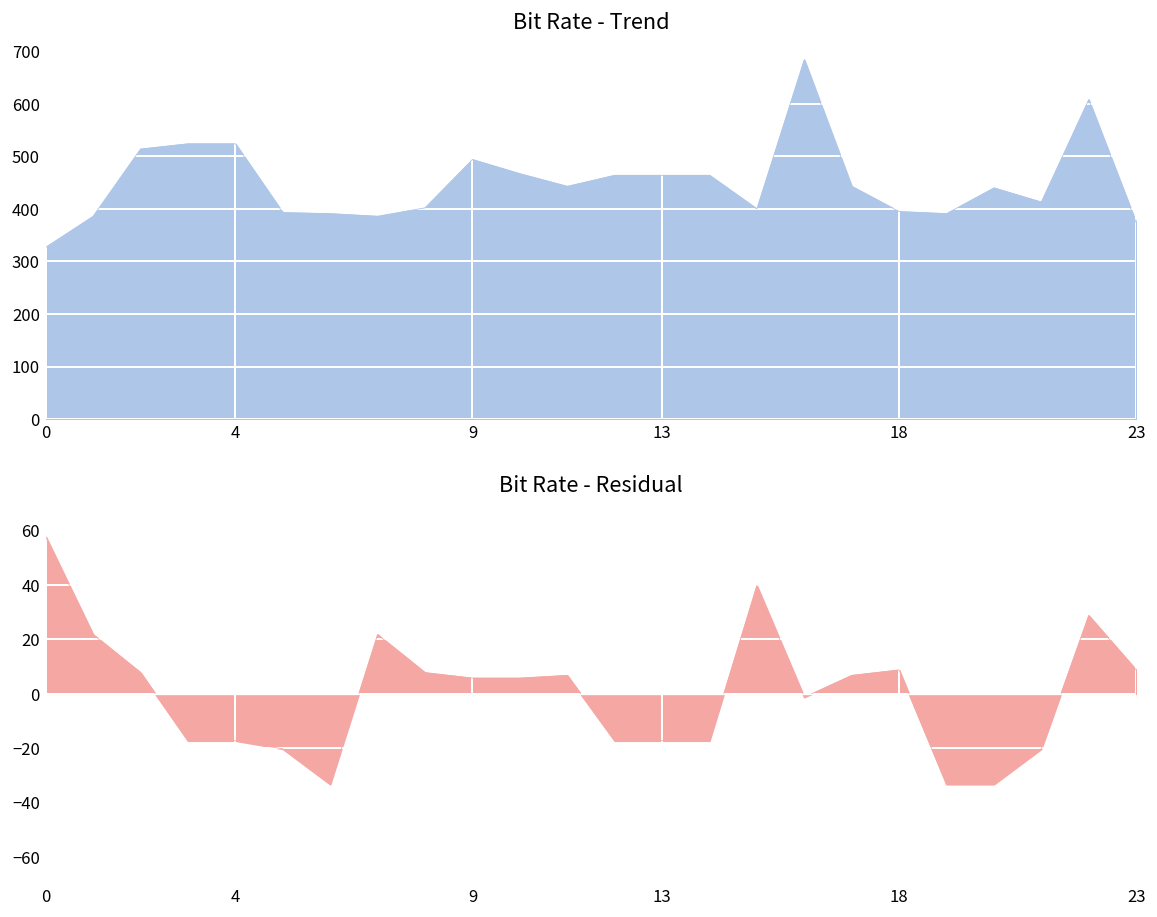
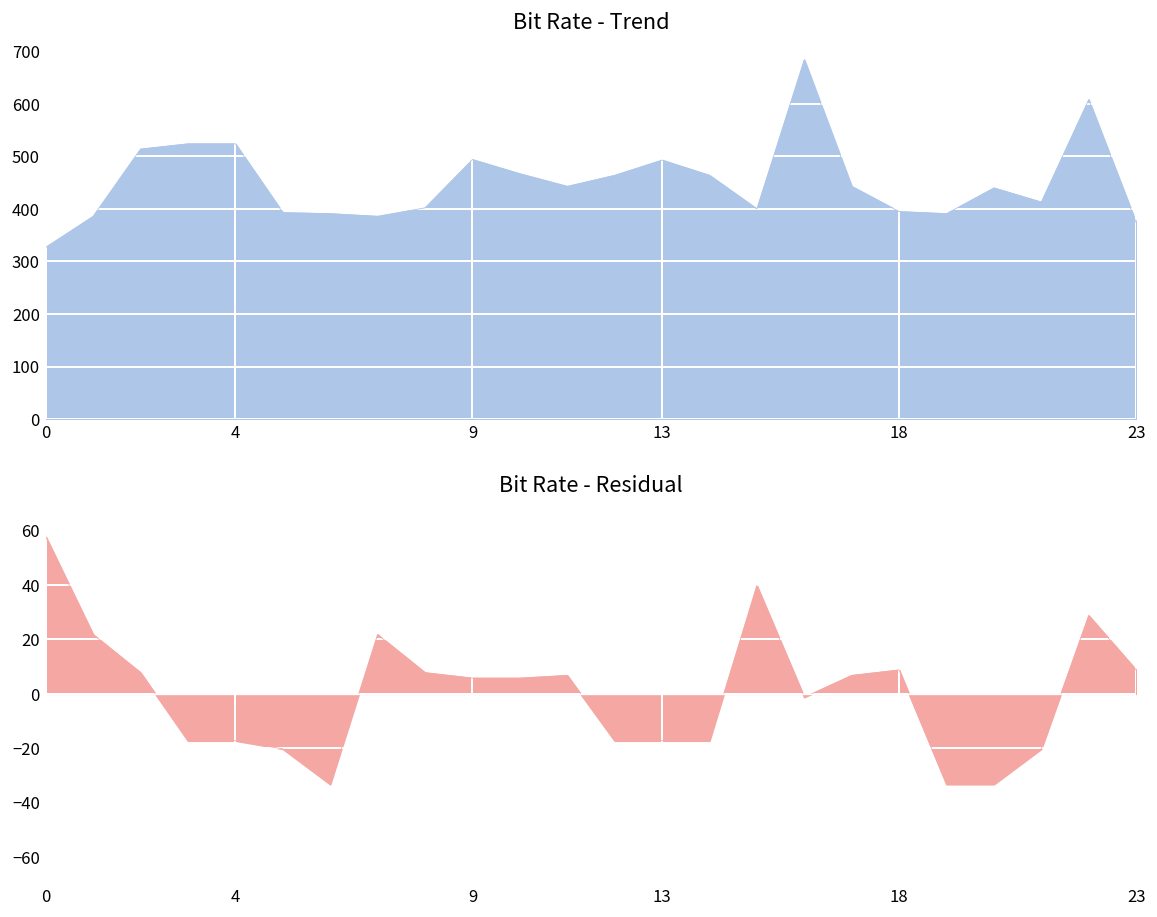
Bit Rate - Trend, 13: 460 -> 490
